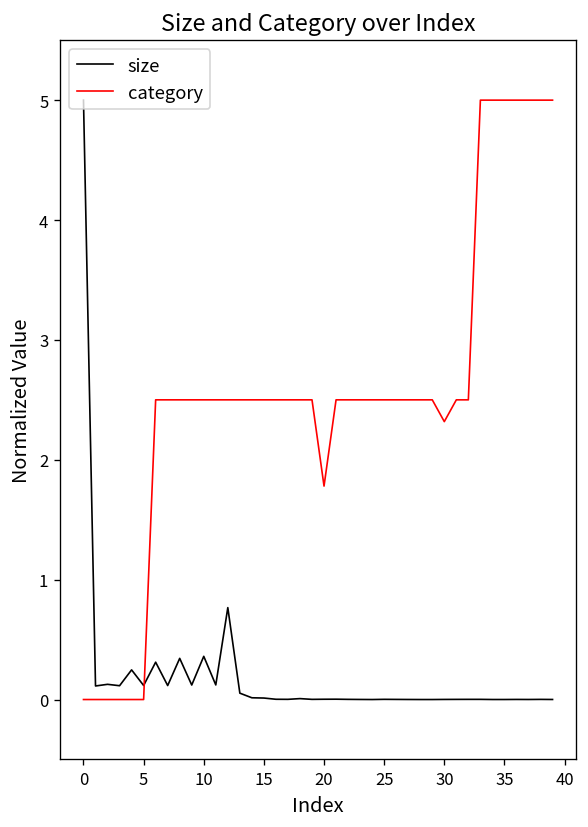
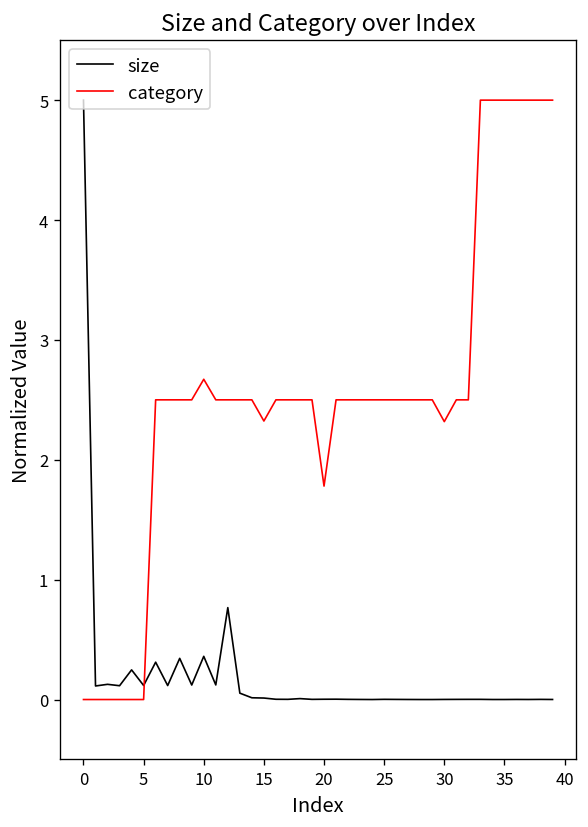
category, 10: 2.5 -> 2.7
category, 15: 2.5 -> 2.3
